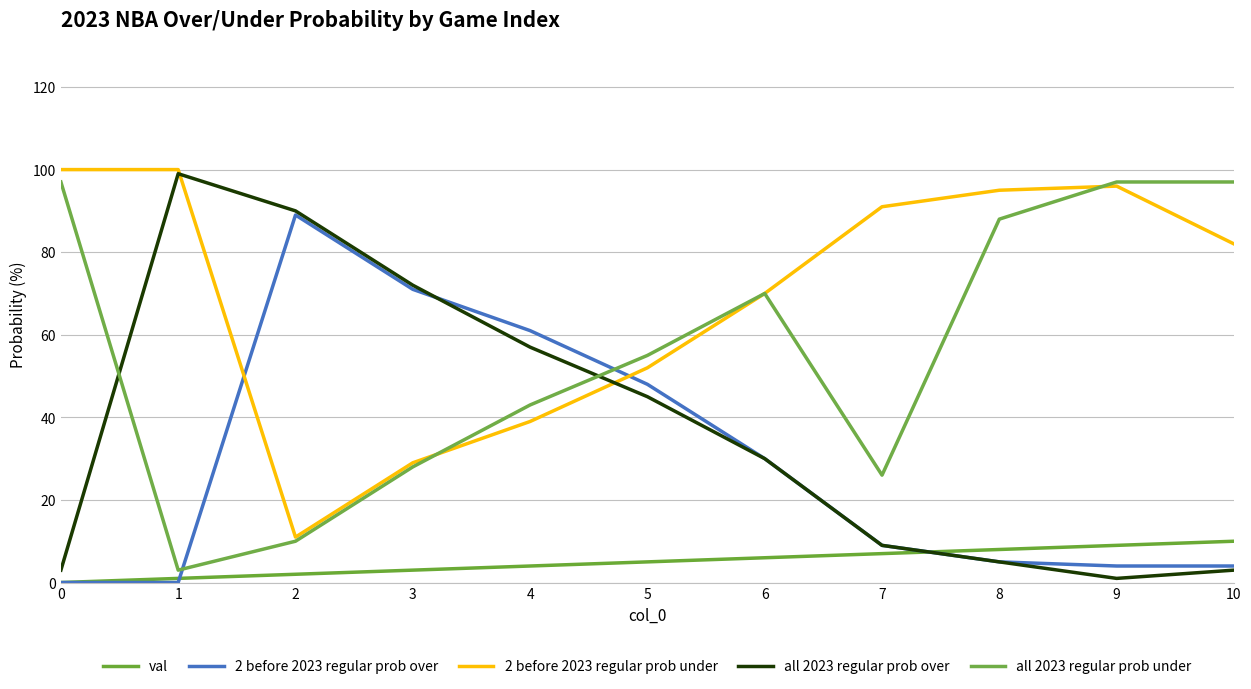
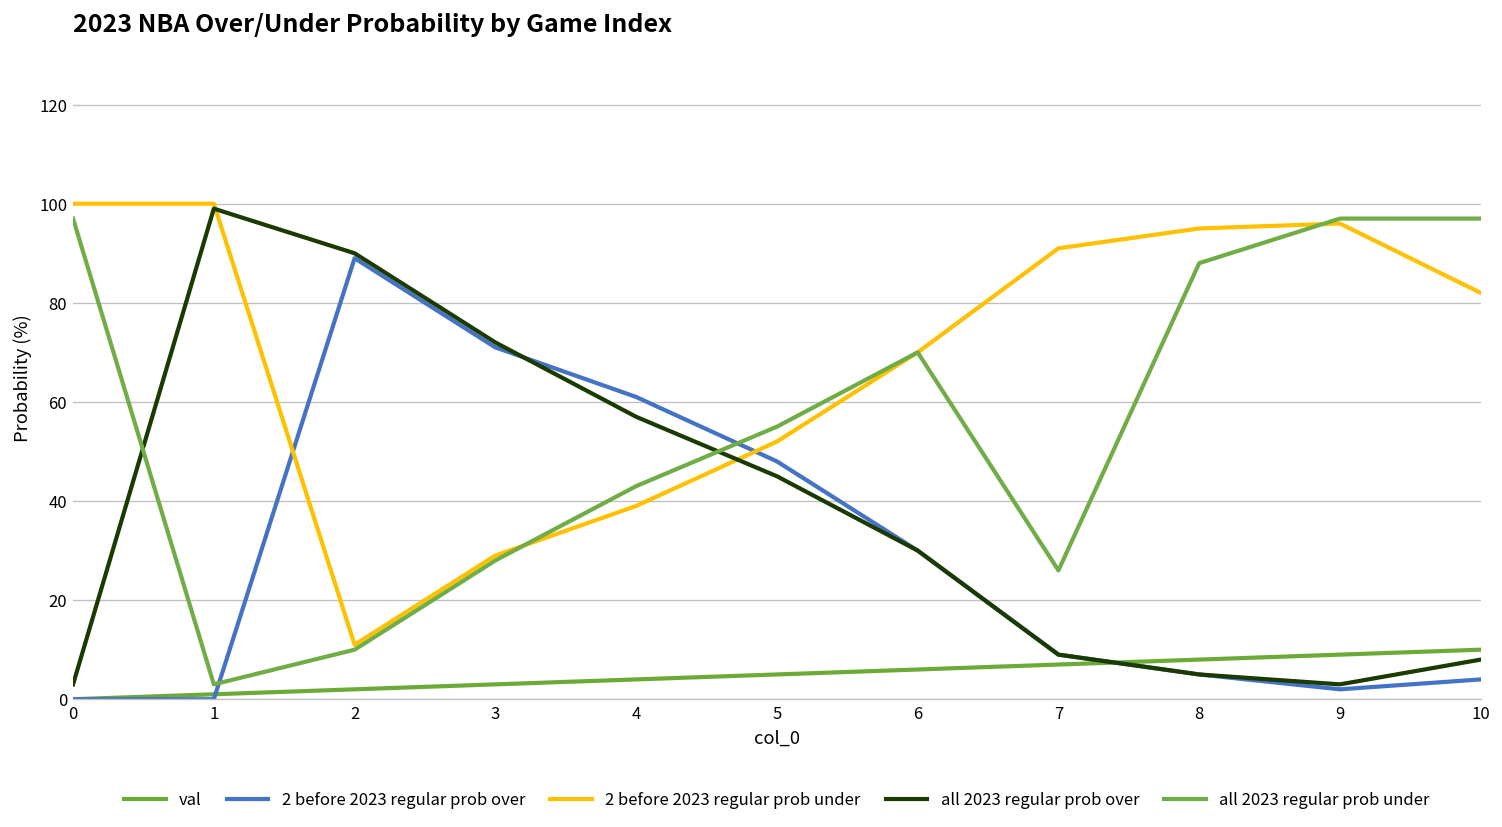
2 before 2023 regular prob over, 9: 4 -> 2
all 2023 regular prob over, 9: 1 -> 3
all 2023 regular prob over, 10: 3 -> 8
